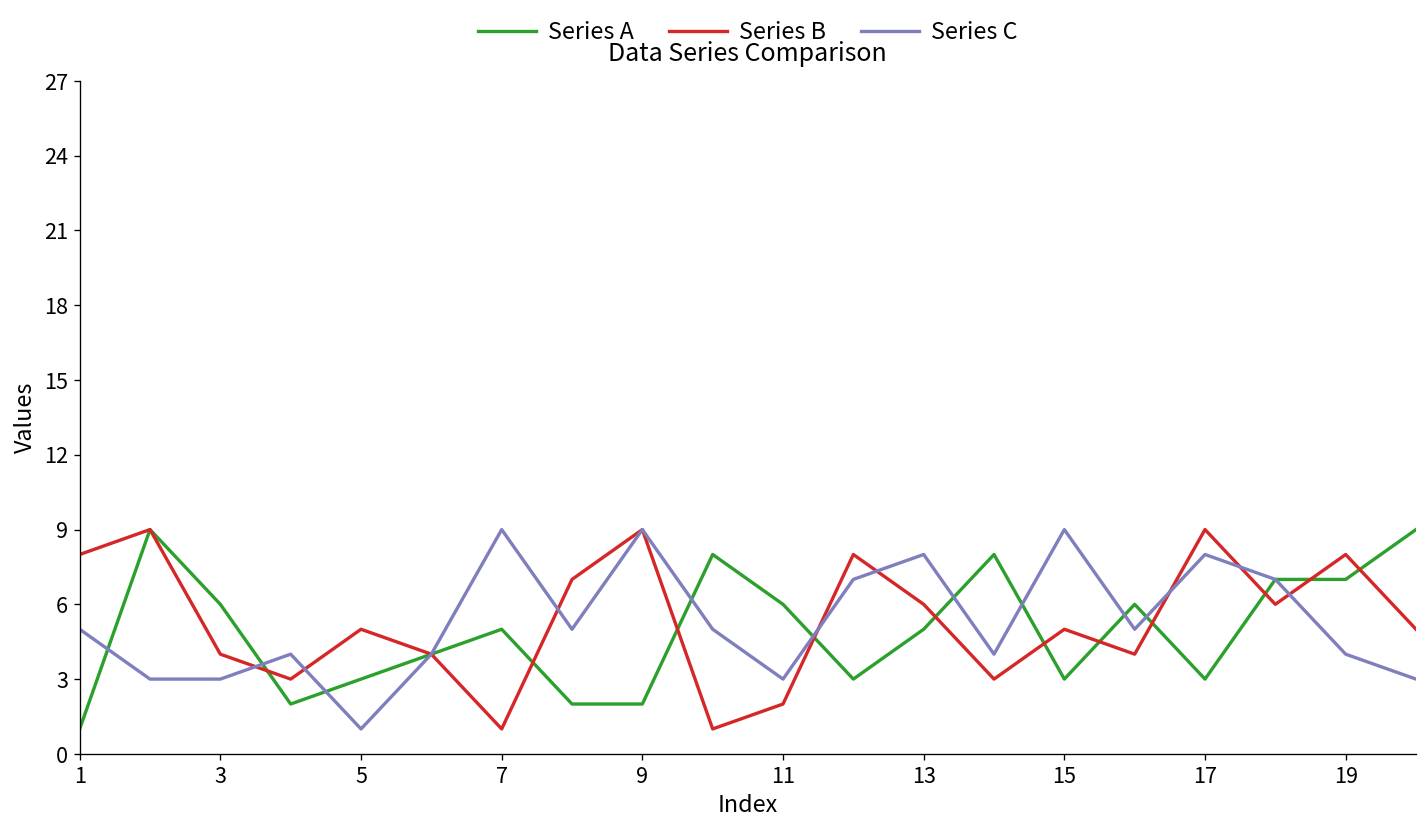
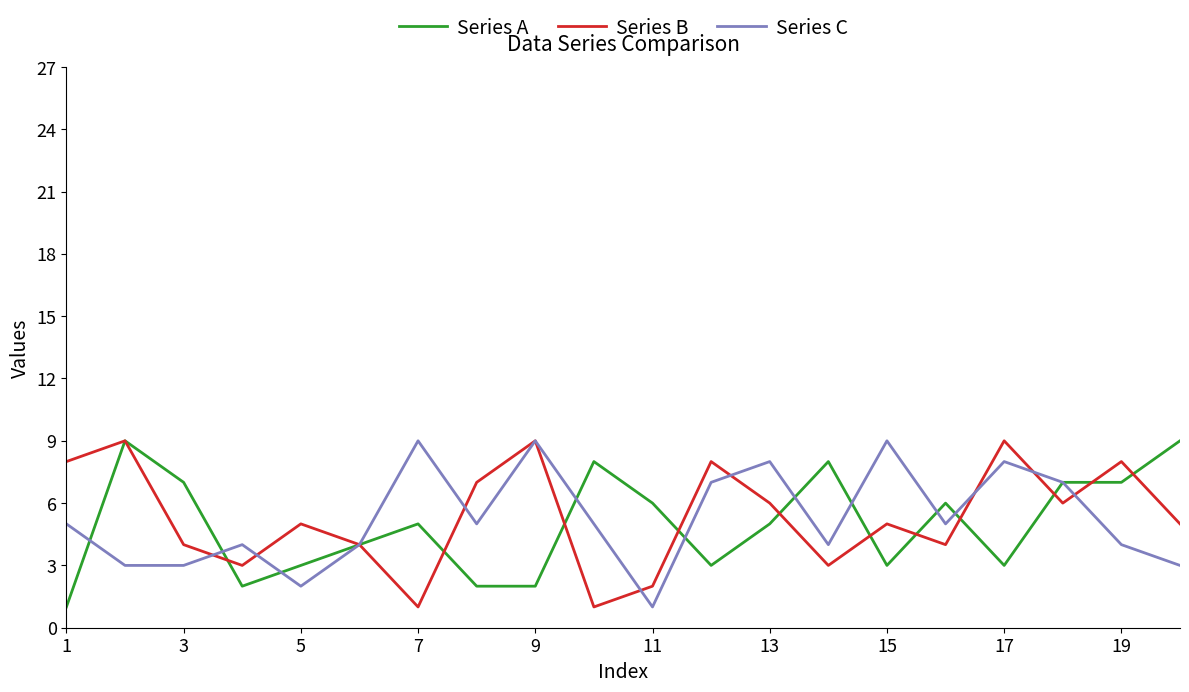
Series A, 3: 6 -> 7
Series C, 5: 1 -> 2
Series C, 11: 3 -> 1
